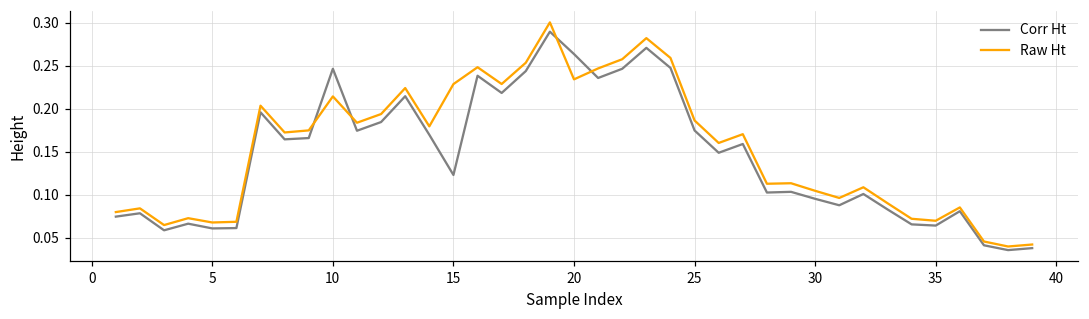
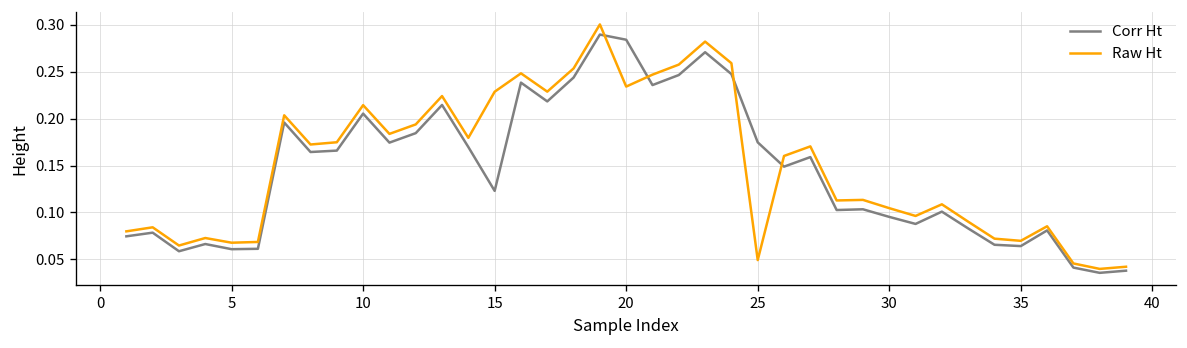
Corr Ht, 10: 0.25 -> 0.21
Corr Ht, 20: 0.26 -> 0.28
Raw Ht, 25: 0.19 -> 0.05
